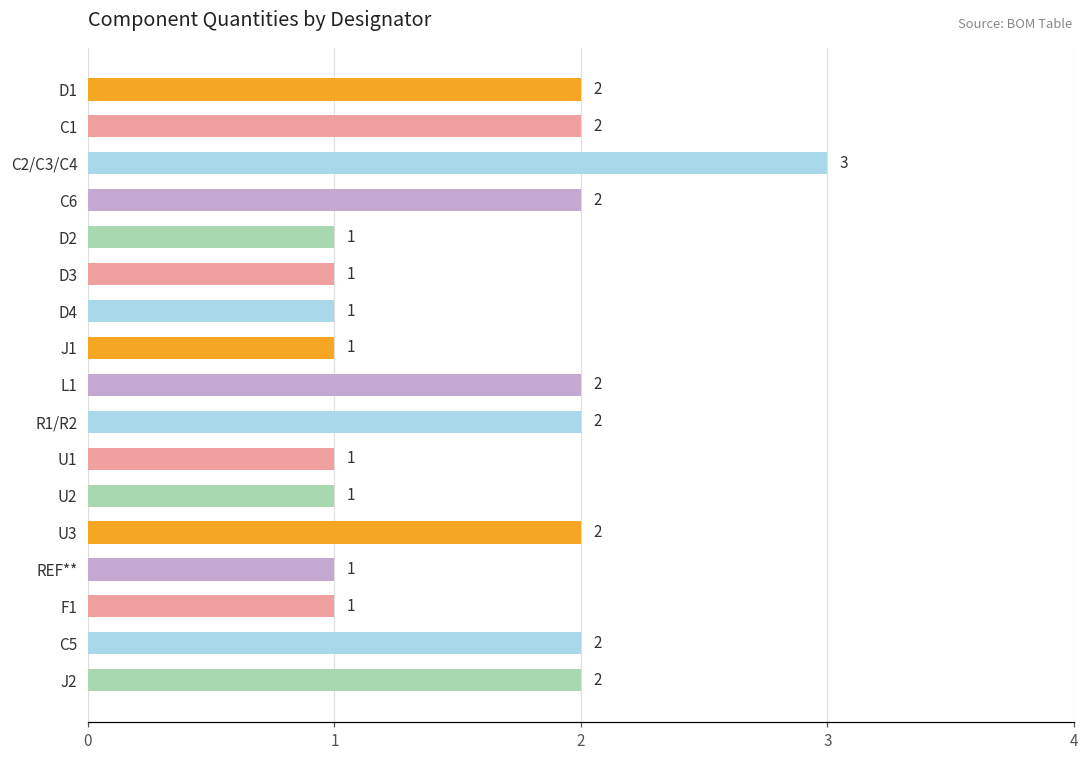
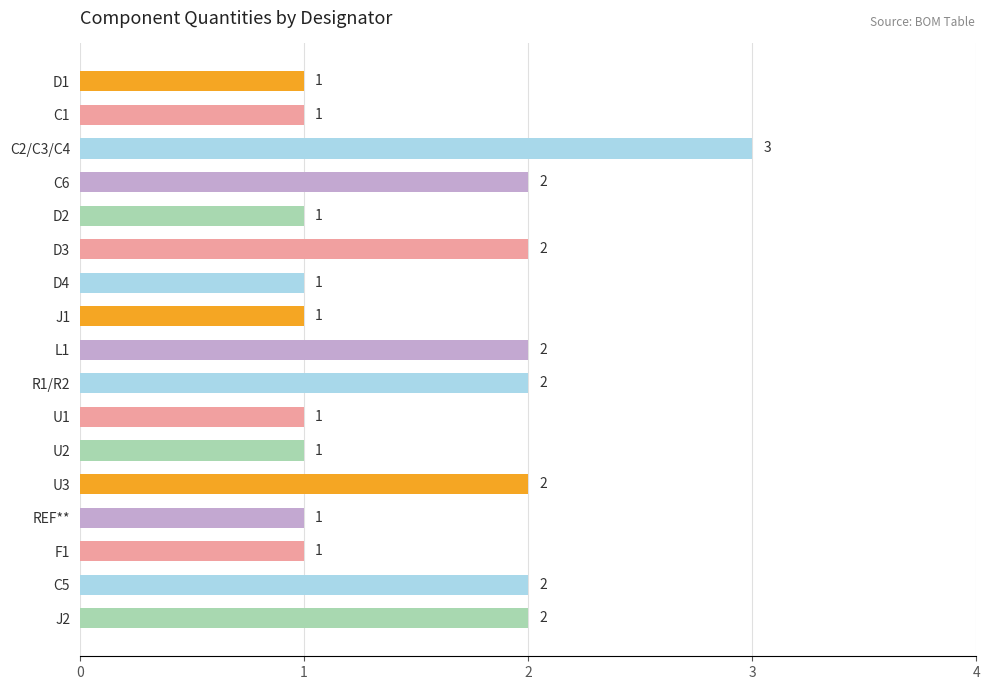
D1: 2 -> 1
C1: 2 -> 1
D3: 1 -> 2
